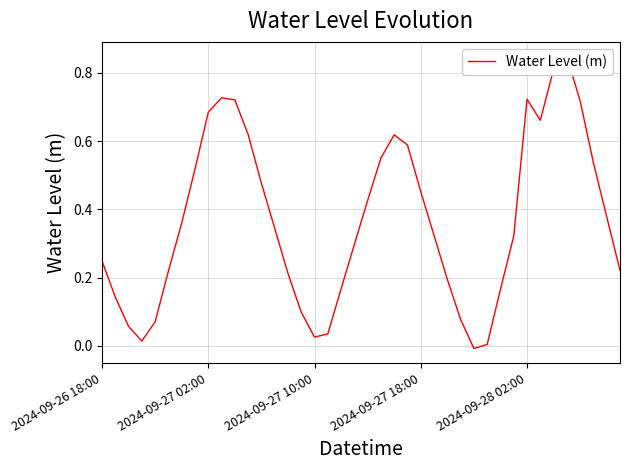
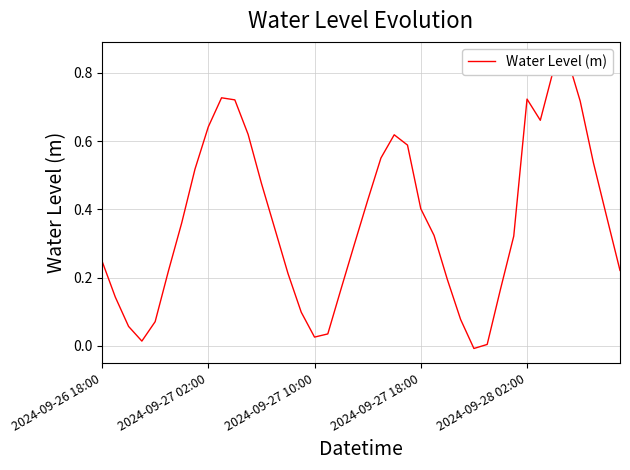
2024-09-27 02:00: 0.68 -> 0.64
2024-09-27 18:00: 0.45 -> 0.40
